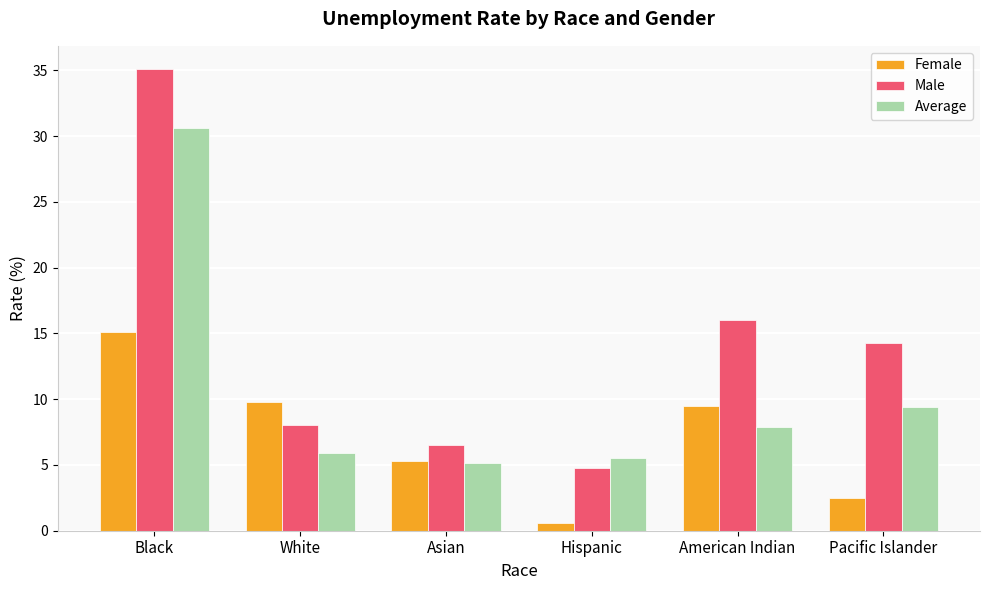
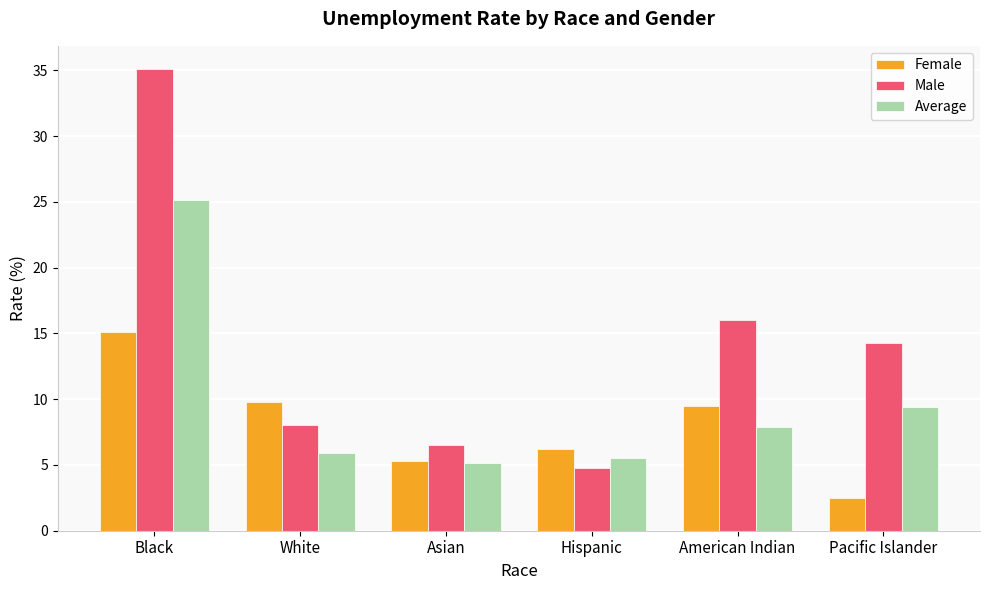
Average, Black: 30.6 -> 25.1
Female, Hispanic: 0.6 -> 6.2
